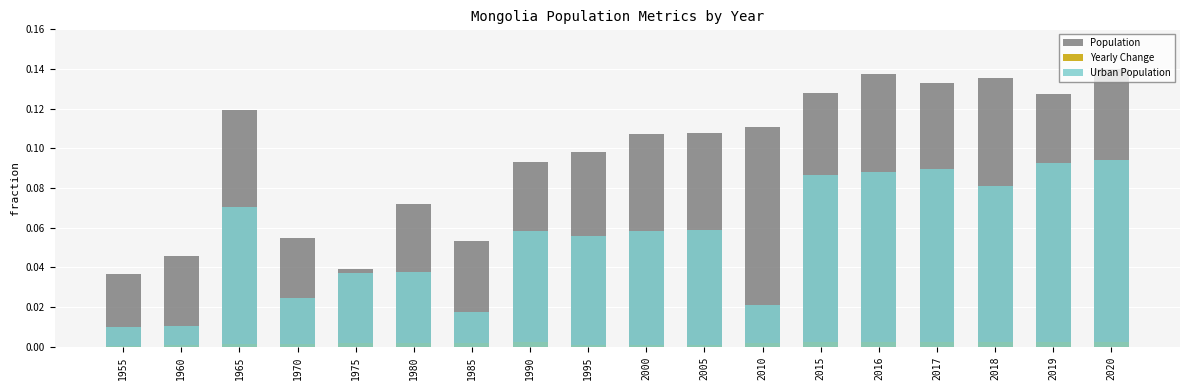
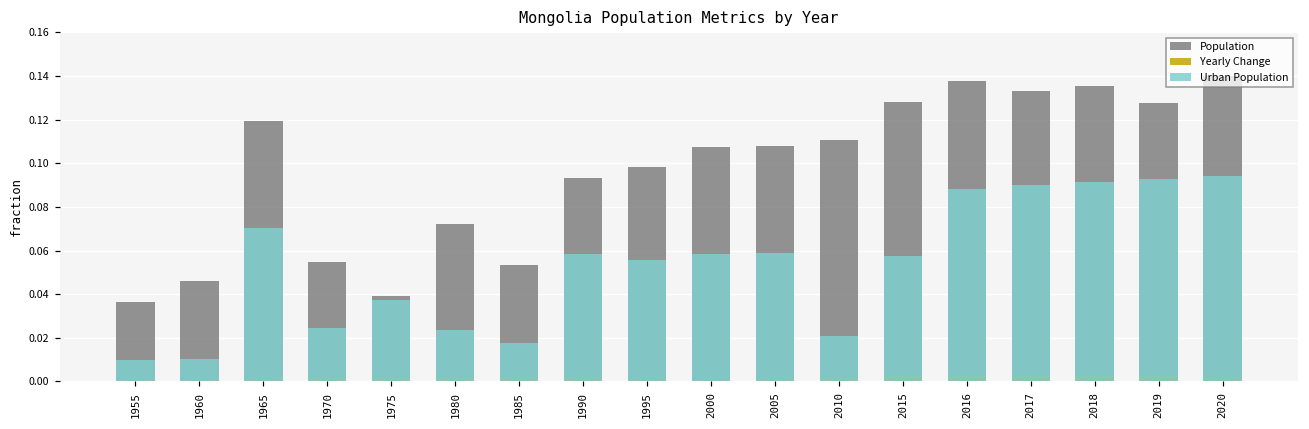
Urban Population, 1980: 0.038 -> 0.024
Urban Population, 2015: 0.087 -> 0.058
Urban Population, 2018: 0.081 -> 0.091
